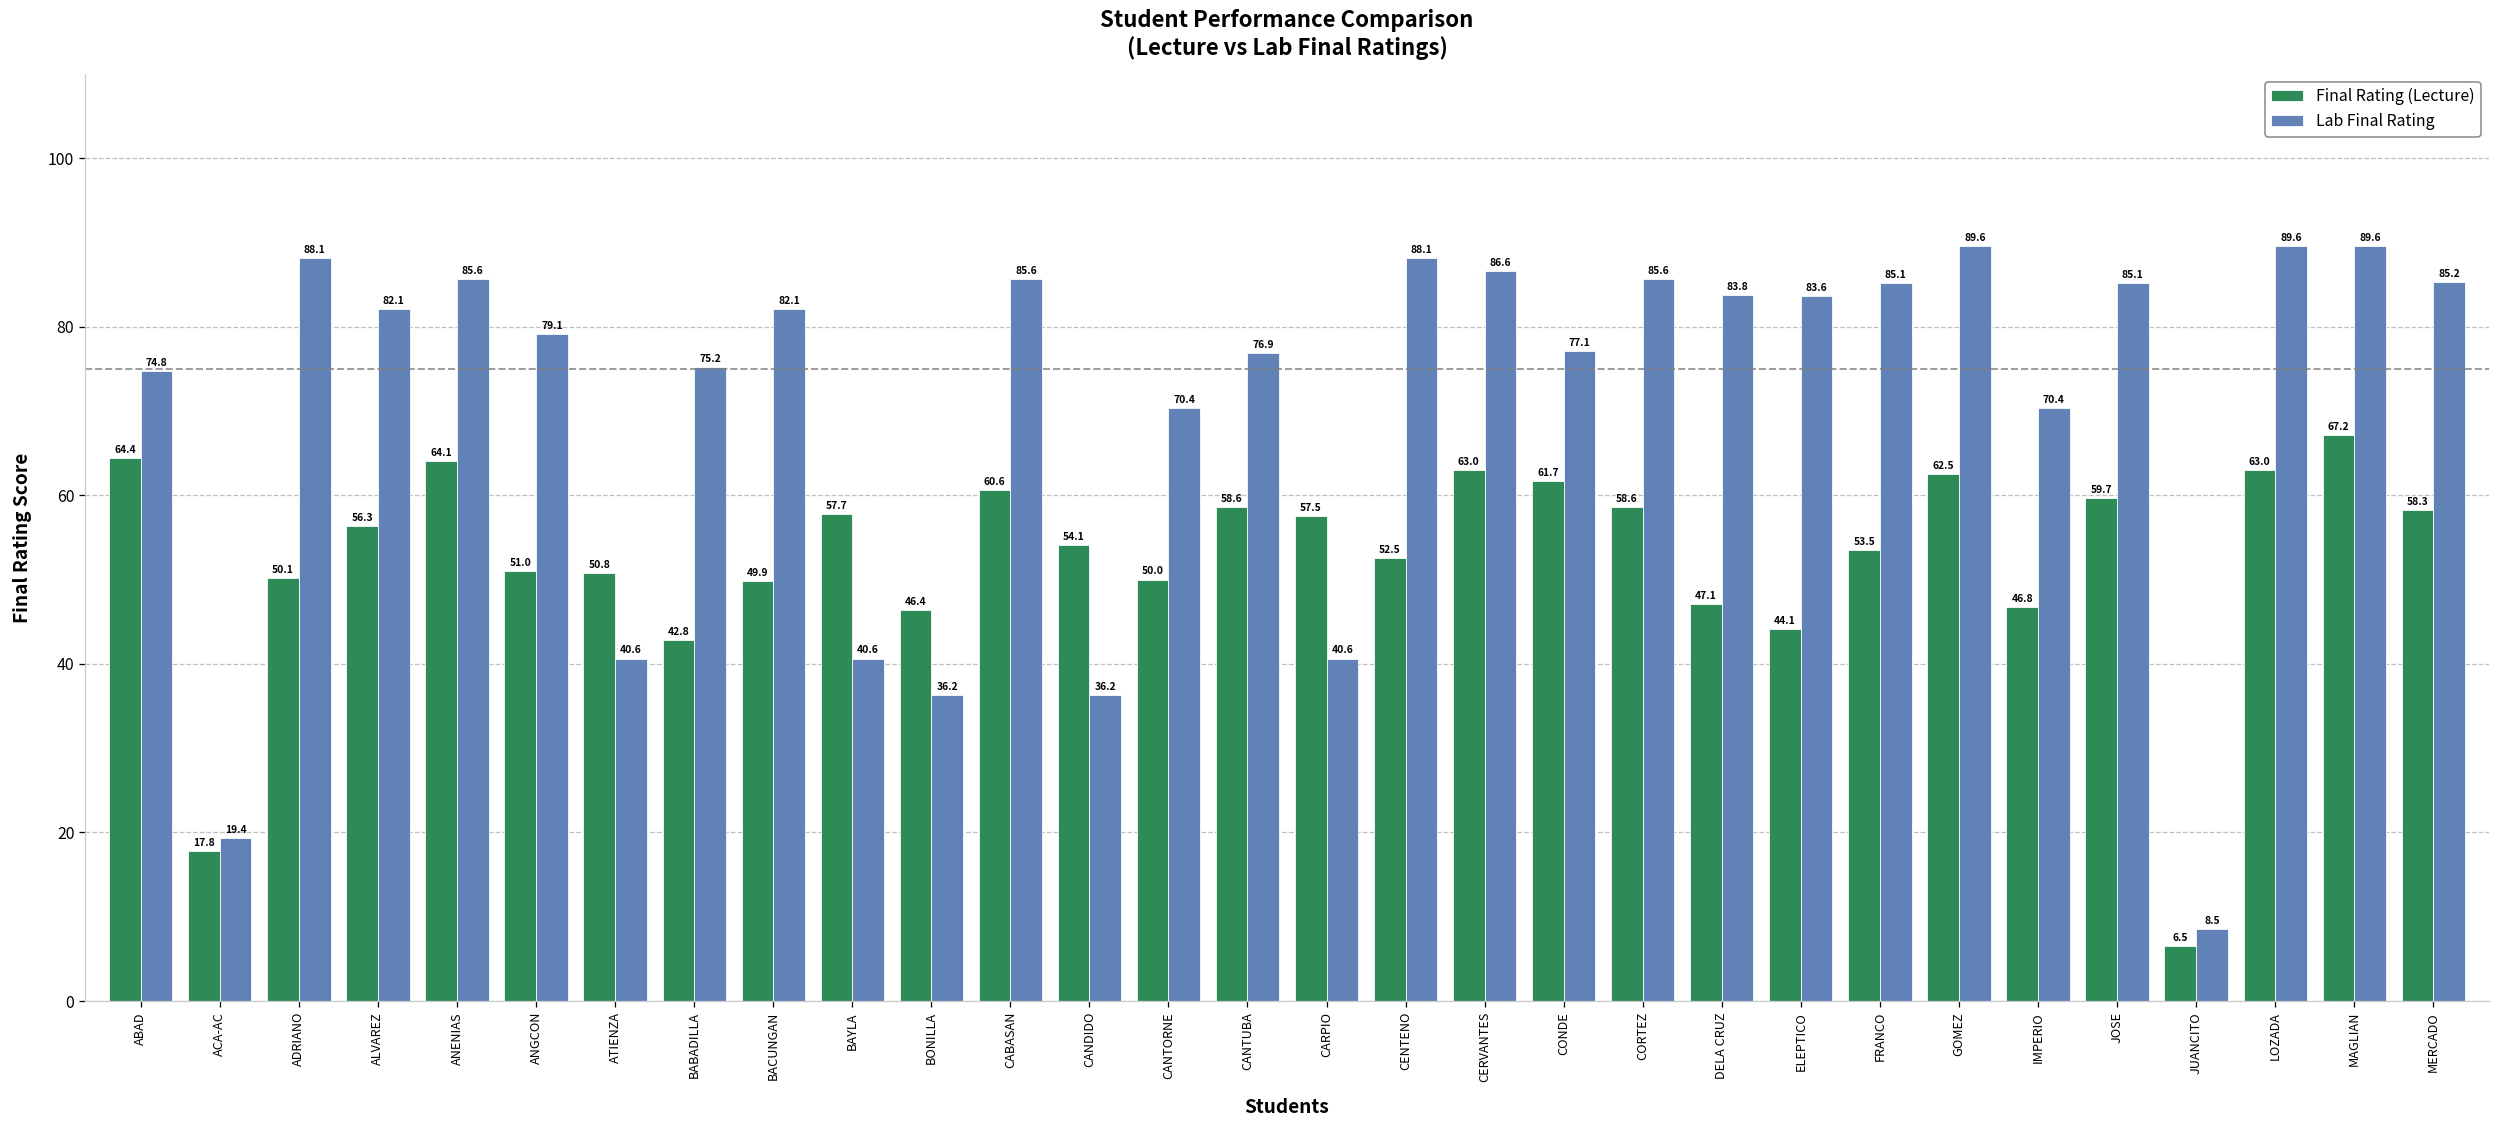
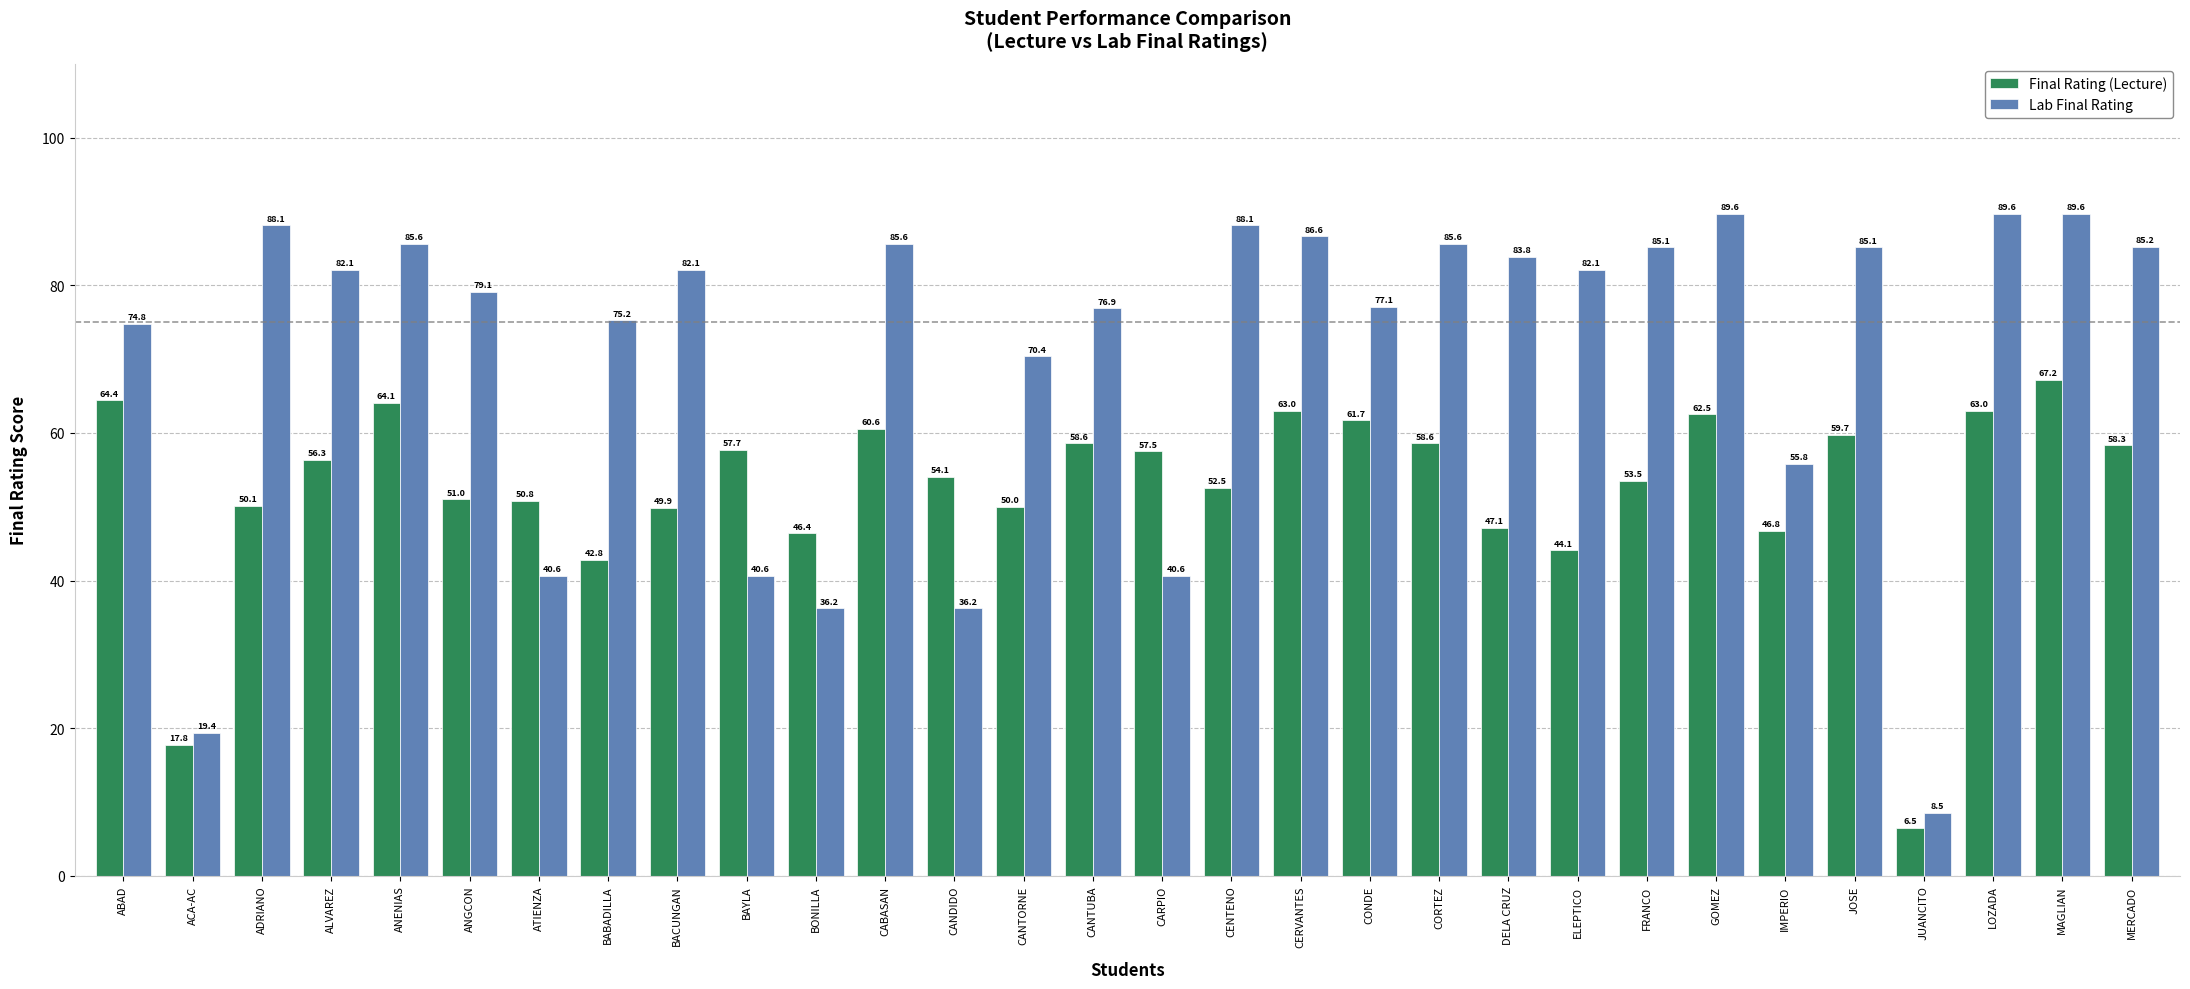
Lab Final Rating, ELEPTICO: 83.6 -> 82.1
Lab Final Rating, IMPERIO: 70.4 -> 55.8
